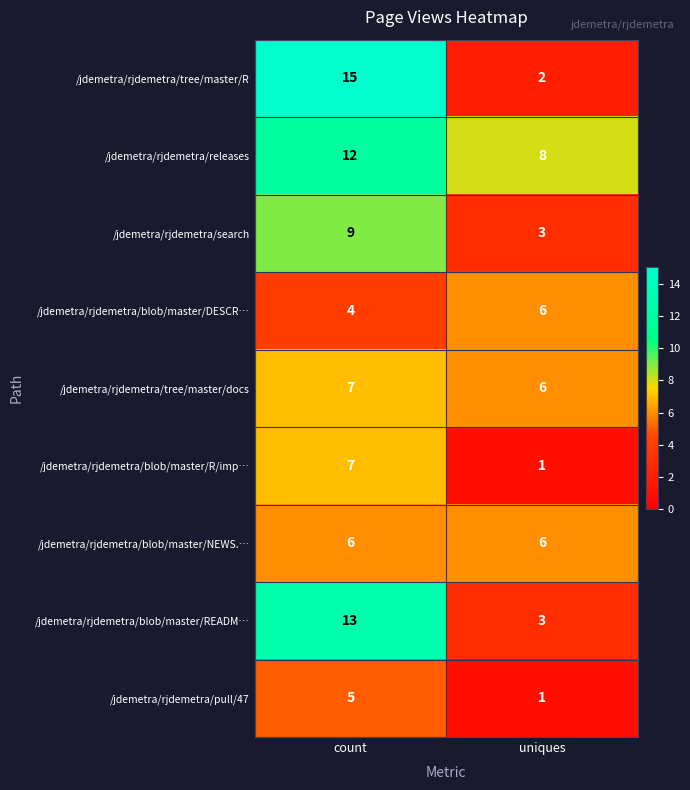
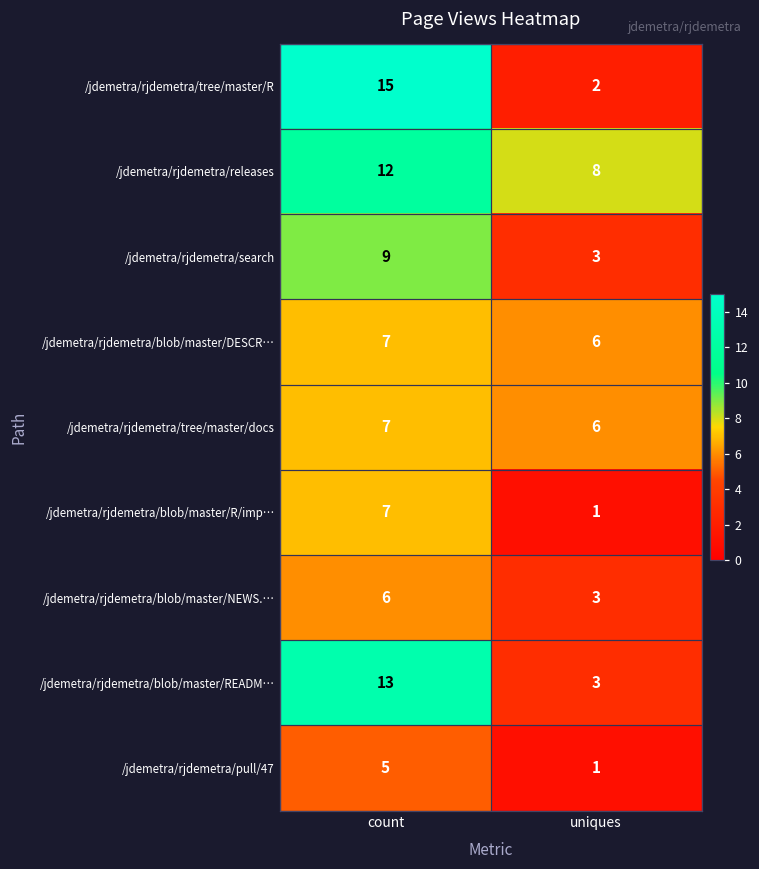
/jdemetra/rjdemetra/blob/master/DESCR…, count: 4 -> 7
/jdemetra/rjdemetra/blob/master/NEWS.…, uniques: 6 -> 3
